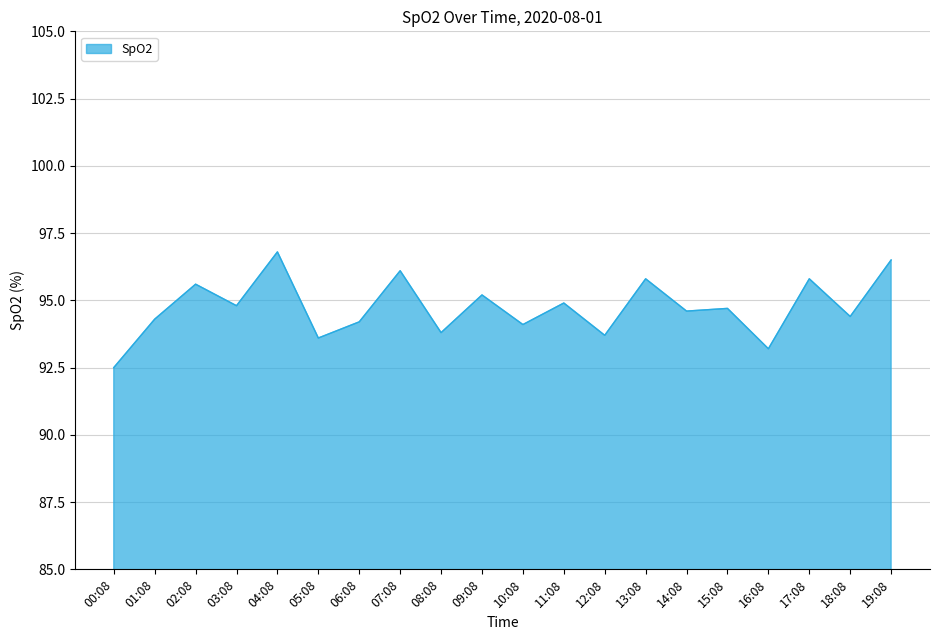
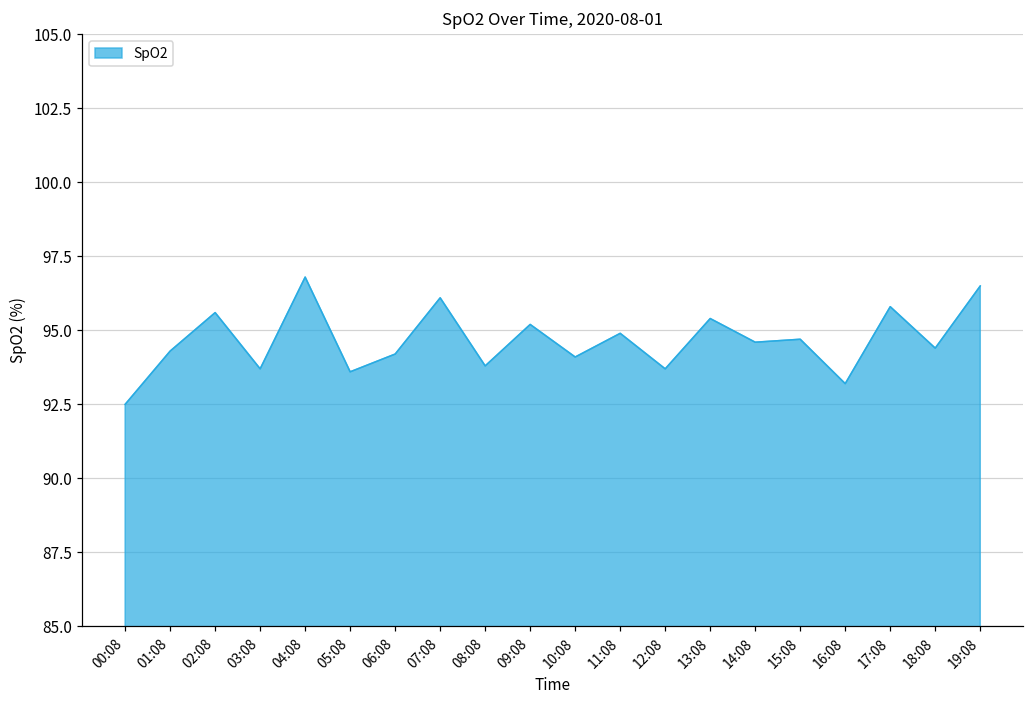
03:08: 94.8 -> 93.7
13:08: 95.8 -> 95.4
